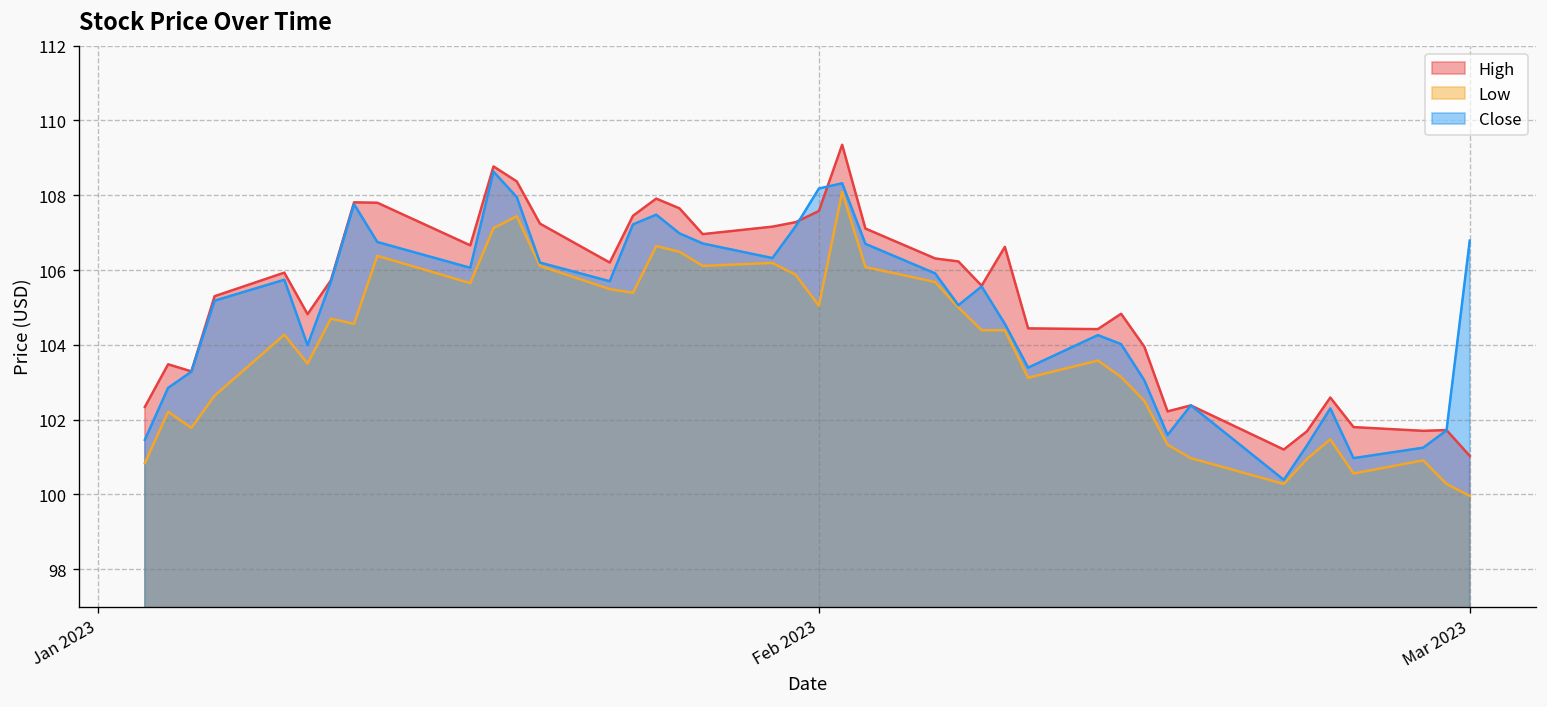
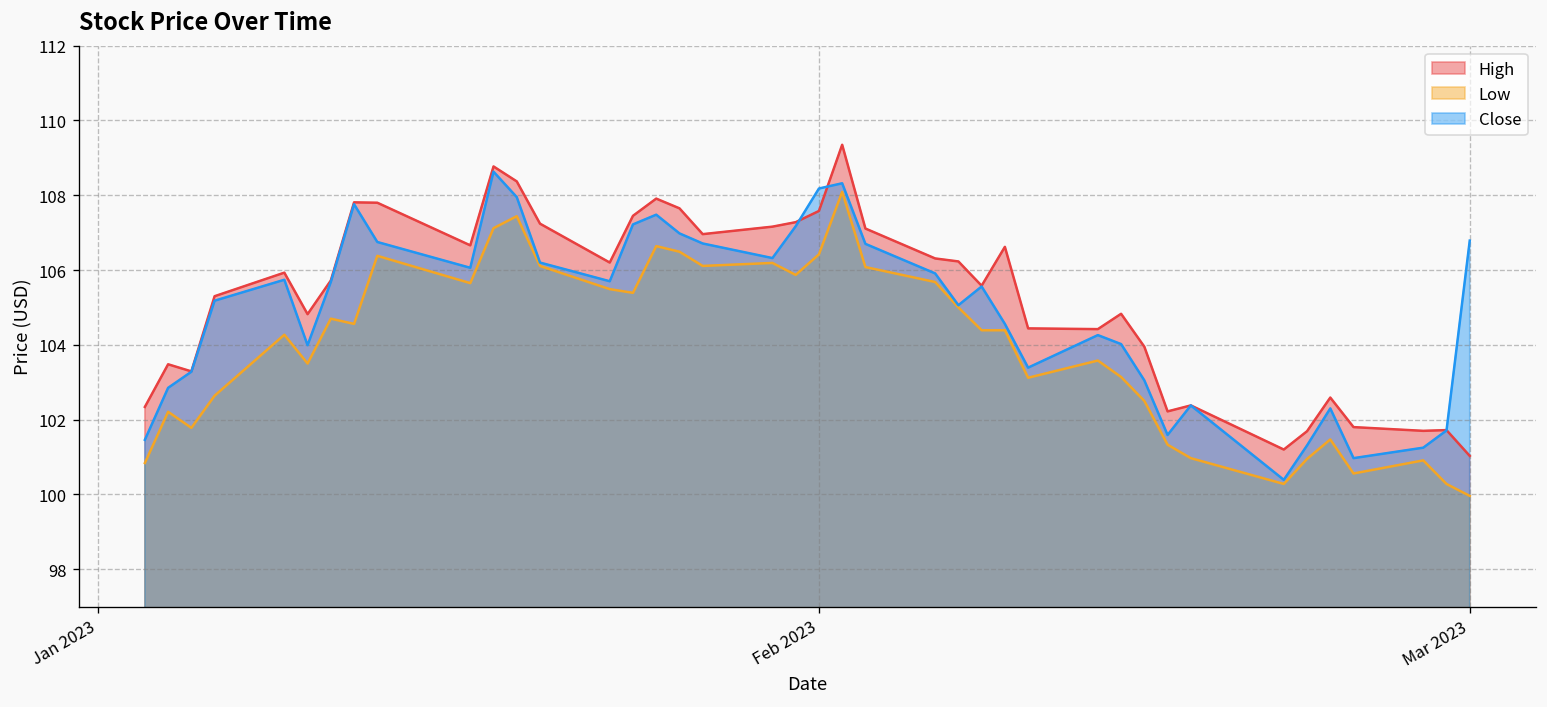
Low, Feb 2023: 105.0 -> 106.4
